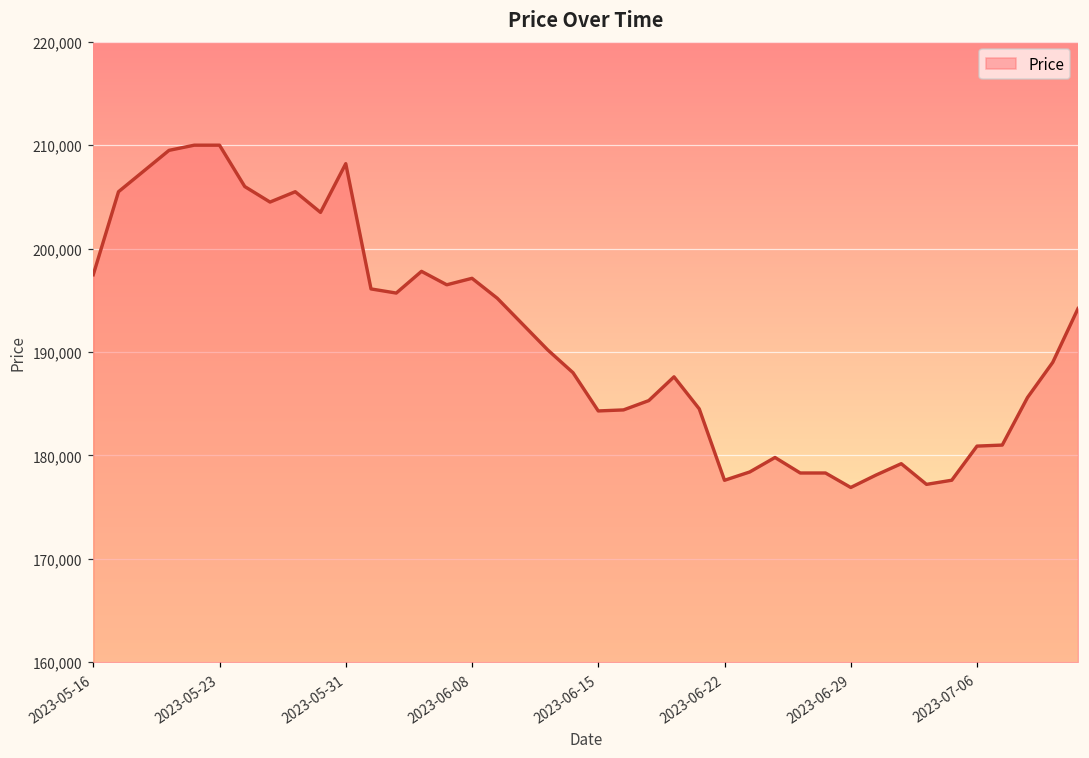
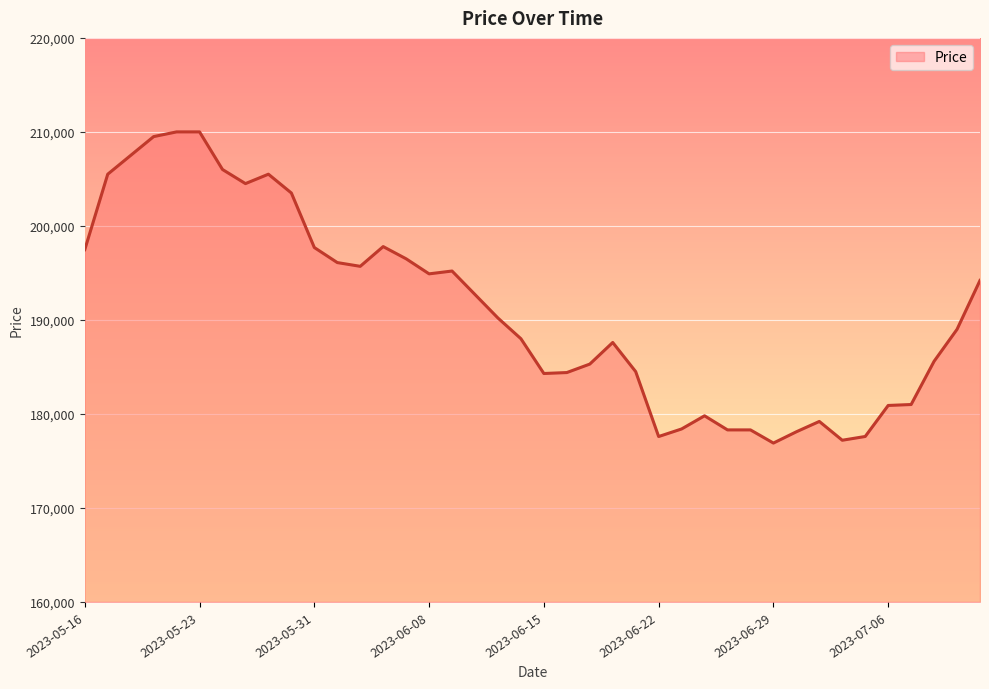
2023-05-31: 208,000 -> 198,000
2023-06-08: 197,000 -> 195,000
